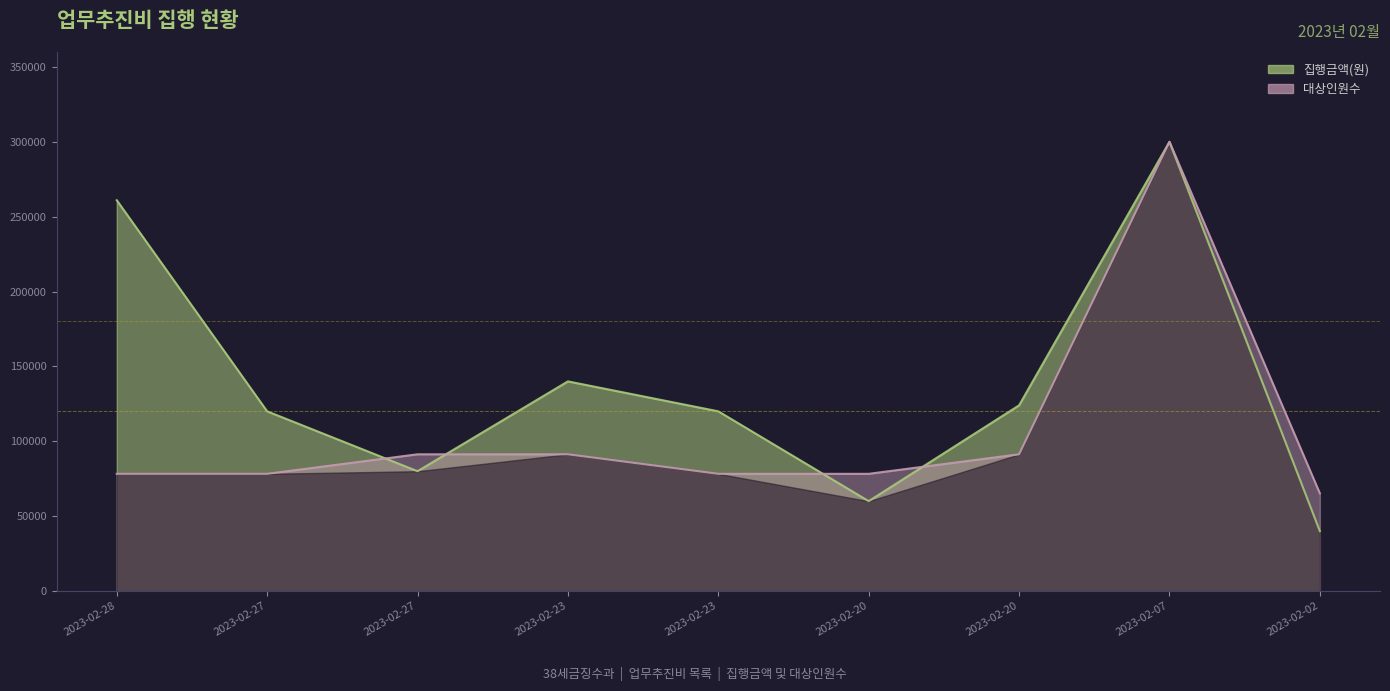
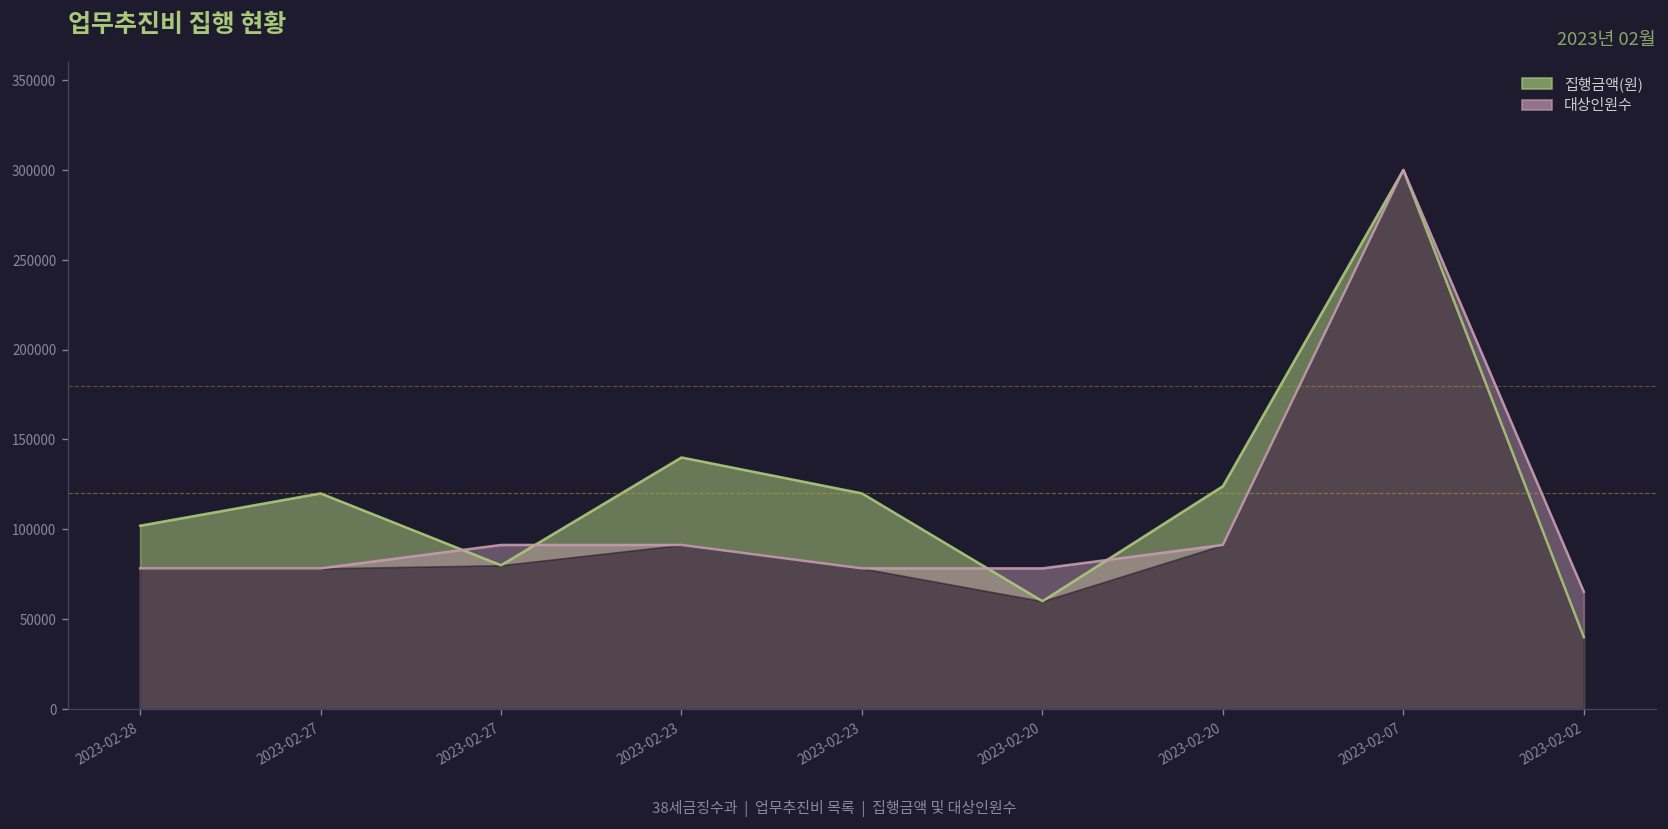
집행금액(원), 2023-02-28: 261000 -> 102000
